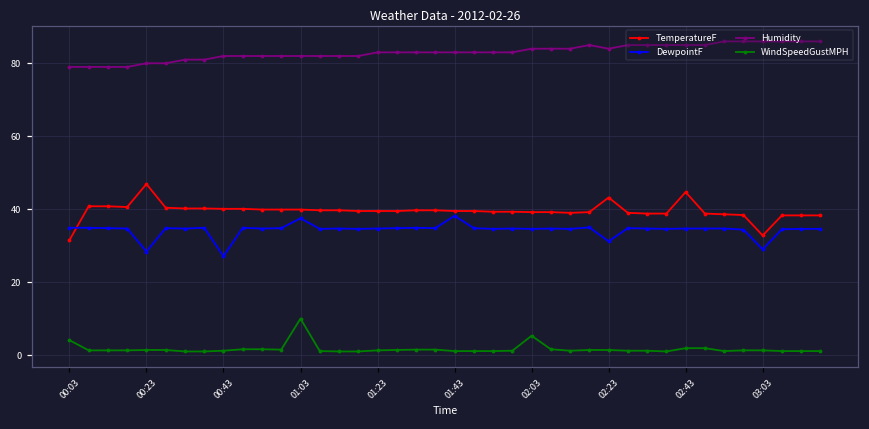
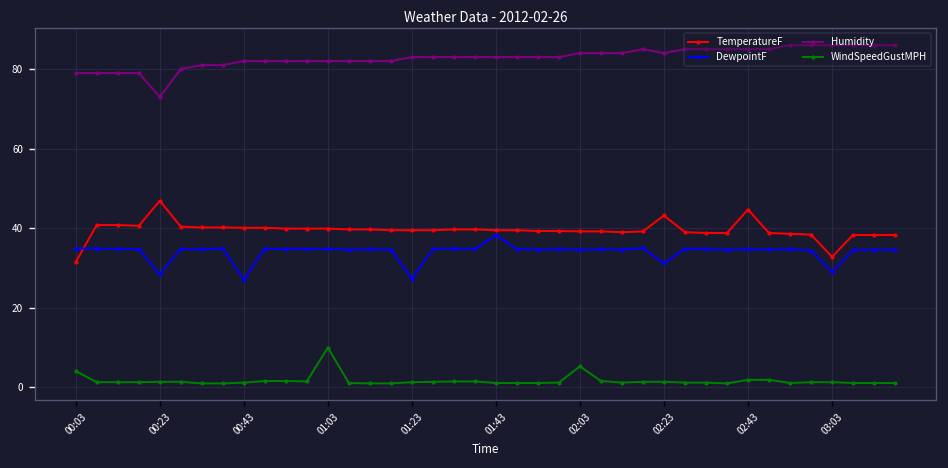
Humidity, 00:23: 80 -> 73
DewpointF, 01:03: 38 -> 35
DewpointF, 01:23: 35 -> 27
